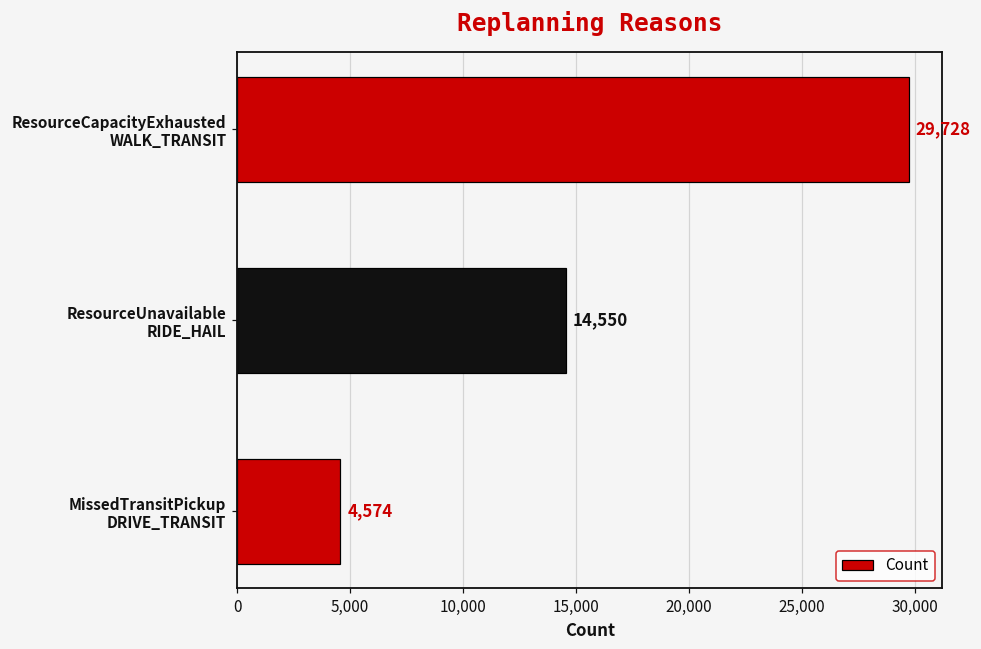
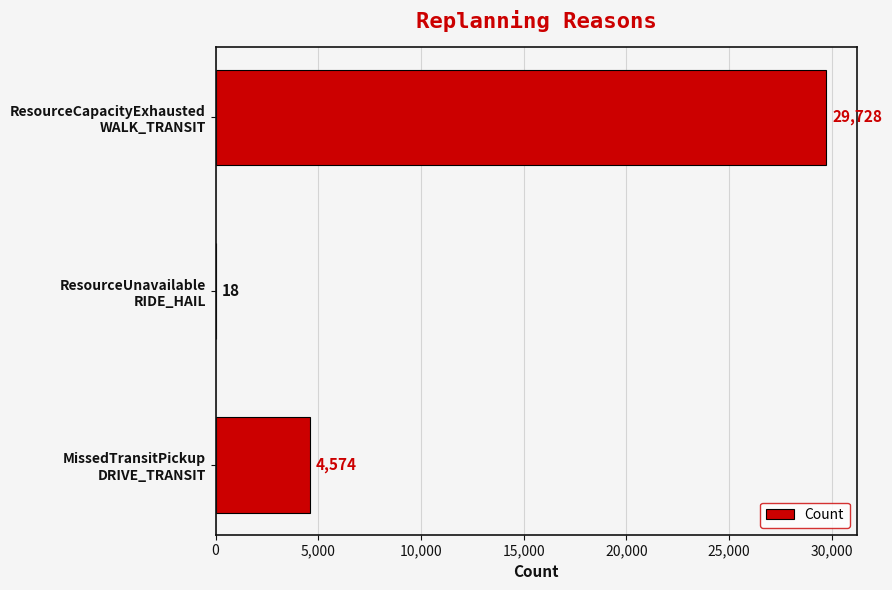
ResourceUnavailable RIDE_HAIL: 14,550 -> 18
